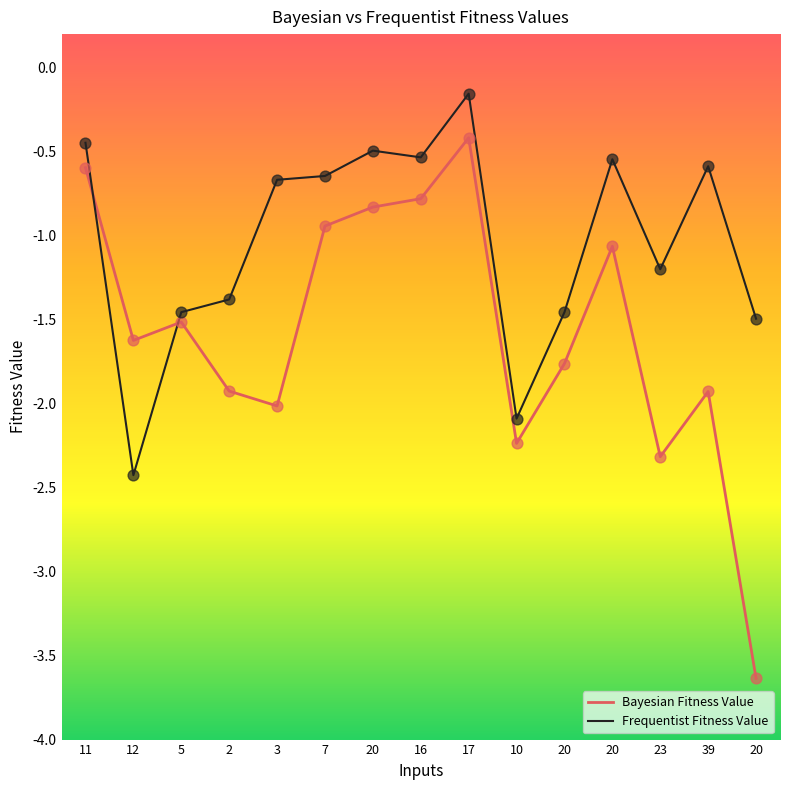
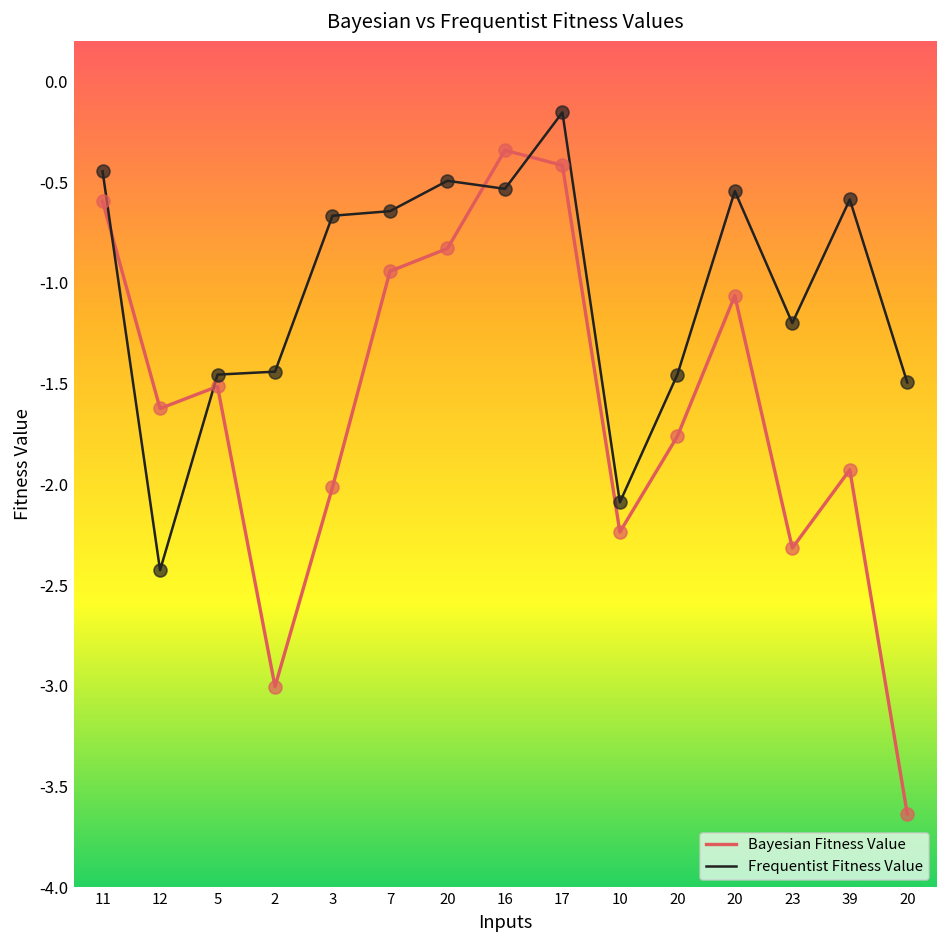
Bayesian Fitness Value, 2: -1.93 -> -3.00
Frequentist Fitness Value, 2: -1.38 -> -1.44
Bayesian Fitness Value, 16: -0.78 -> -0.34
